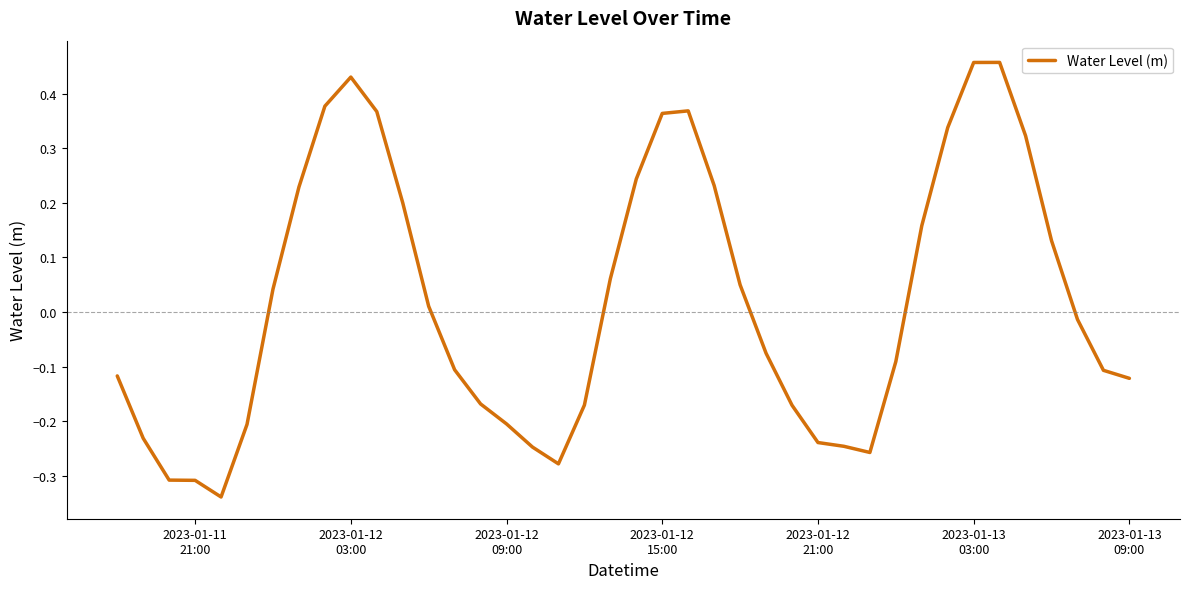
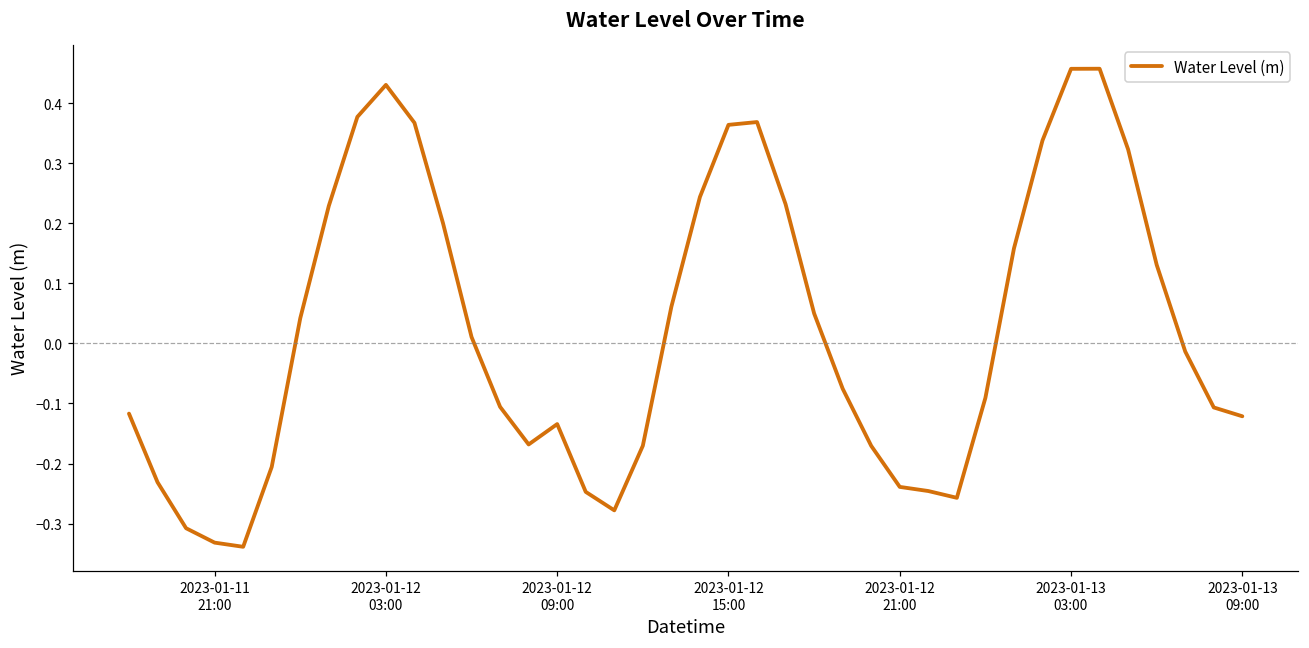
2023-01-11 21:00: -0.31 -> -0.33
2023-01-12 09:00: -0.20 -> -0.13
